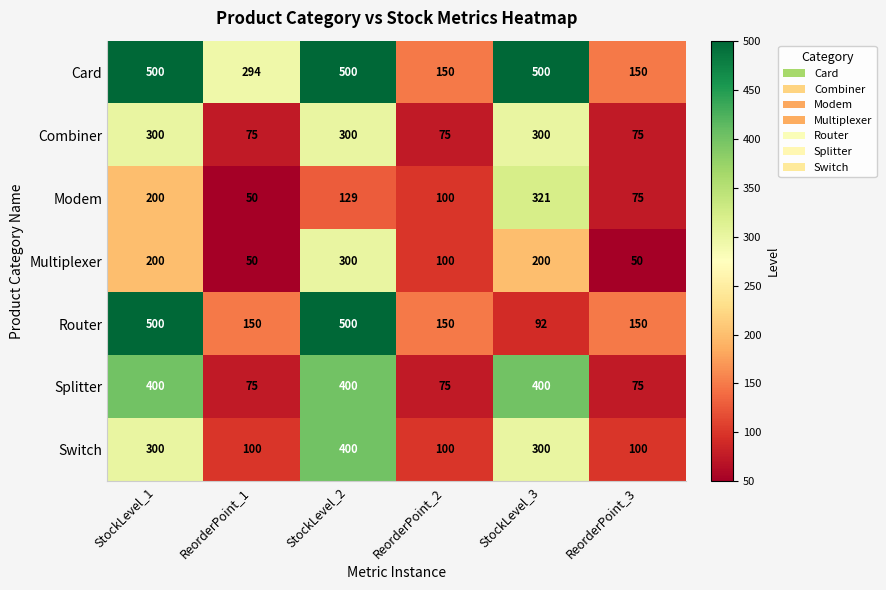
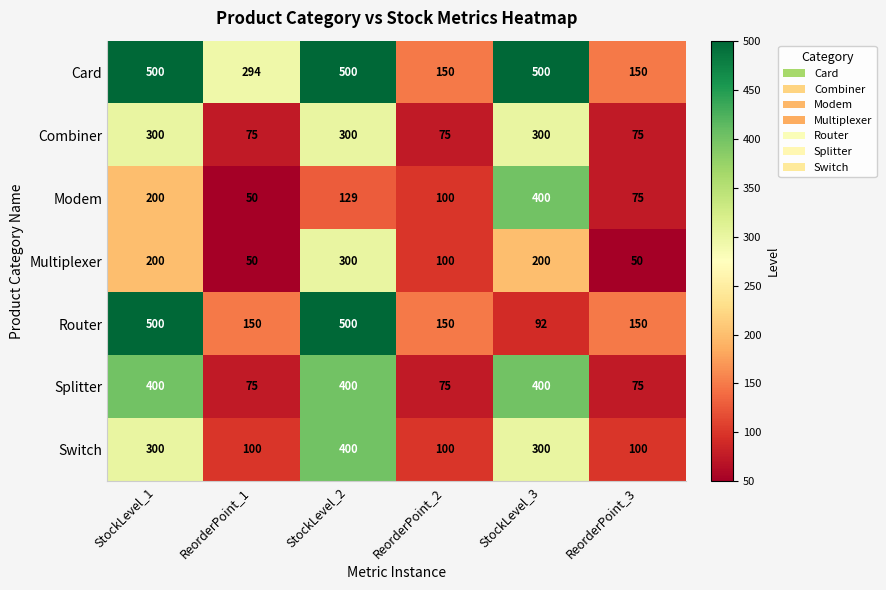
Modem, StockLevel_3: 321 -> 400
